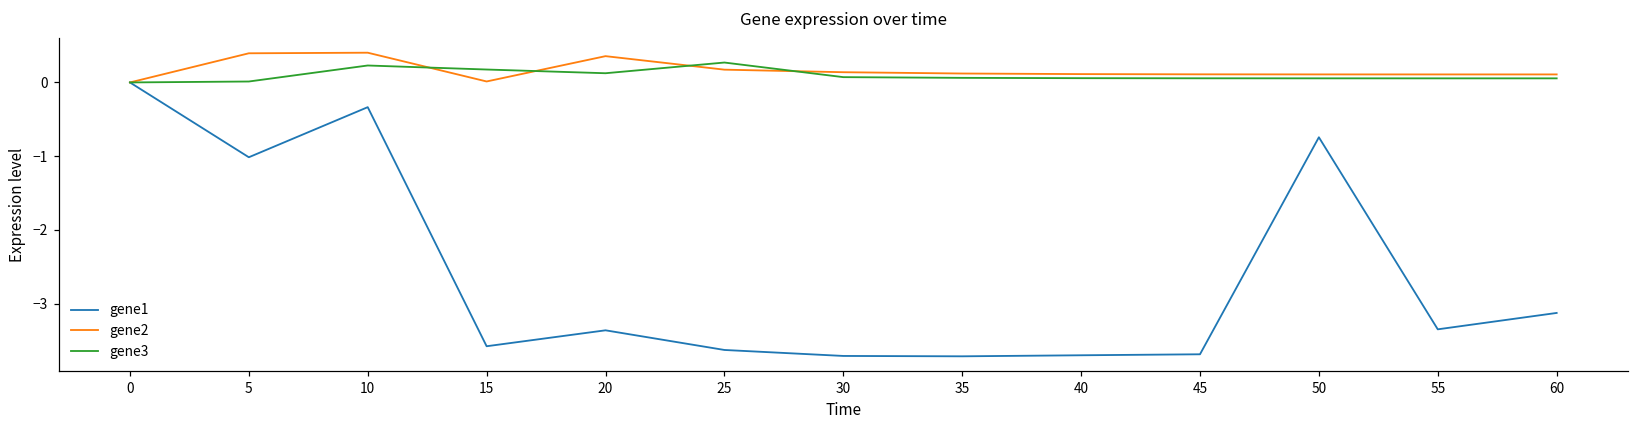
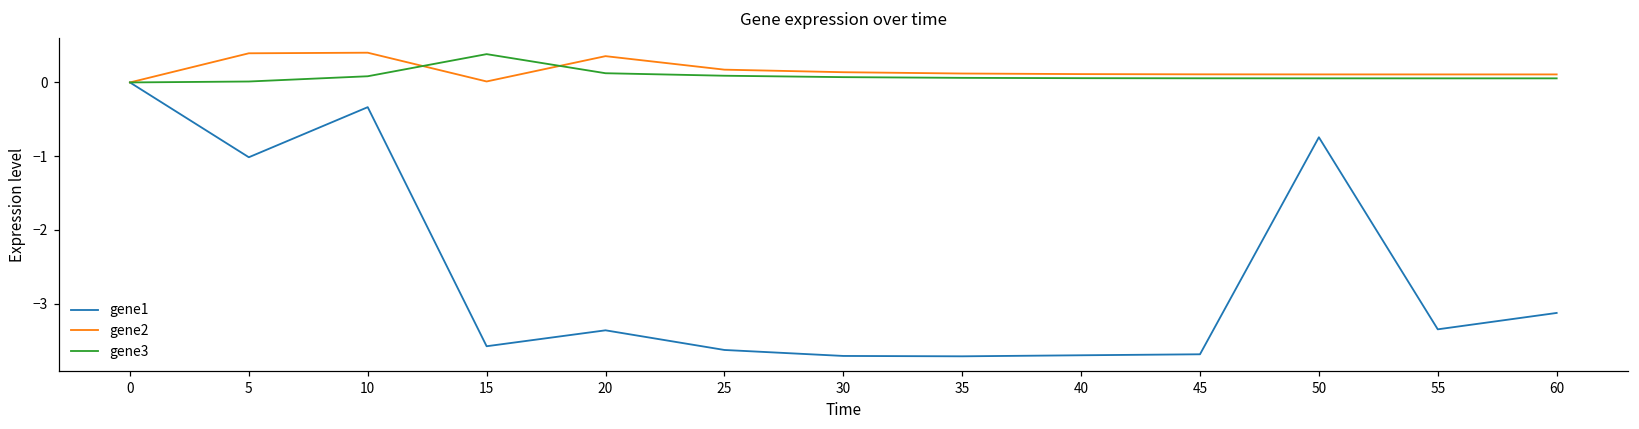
gene3, 10: 0.2 -> 0.1
gene3, 15: 0.2 -> 0.4
gene3, 25: 0.3 -> 0.1
